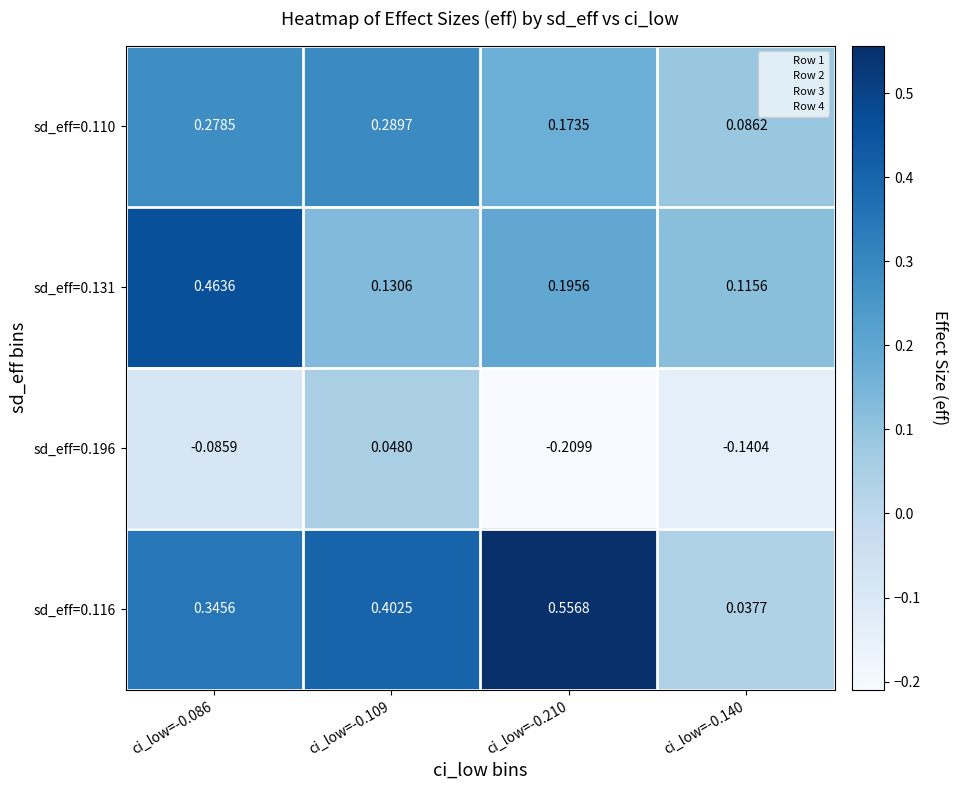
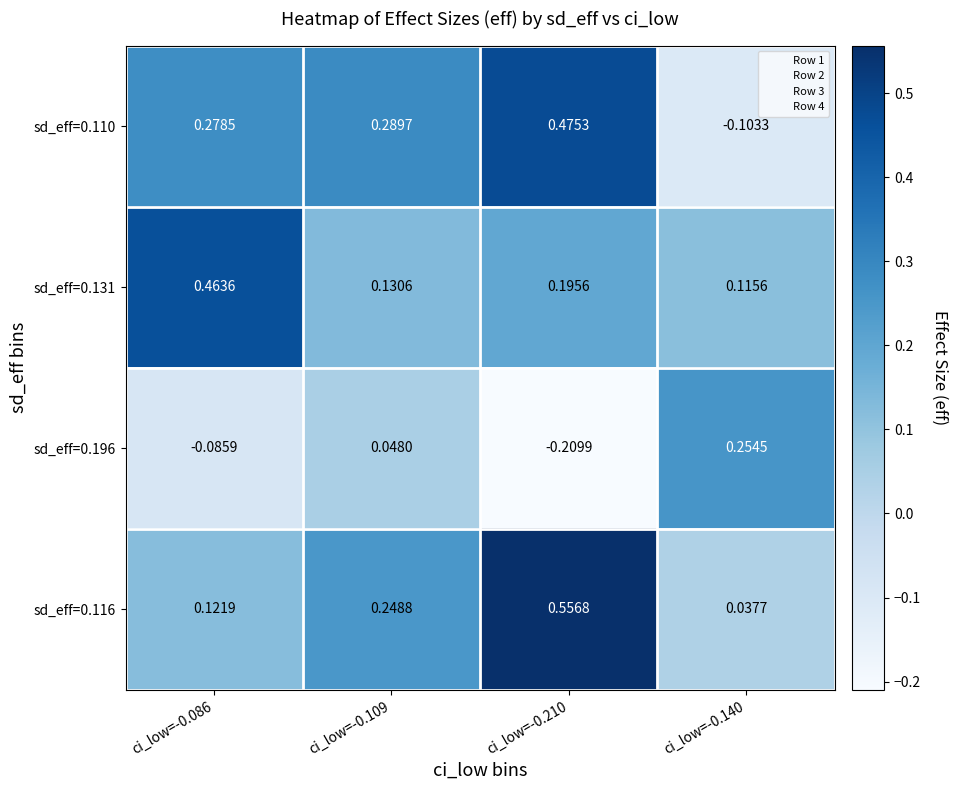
sd_eff=0.110, ci_low=-0.210: 0.1735 -> 0.4753
sd_eff=0.110, ci_low=-0.140: 0.0862 -> -0.1033
sd_eff=0.196, ci_low=-0.140: -0.1404 -> 0.2545
sd_eff=0.116, ci_low=-0.086: 0.3456 -> 0.1219
sd_eff=0.116, ci_low=-0.109: 0.4025 -> 0.2488
